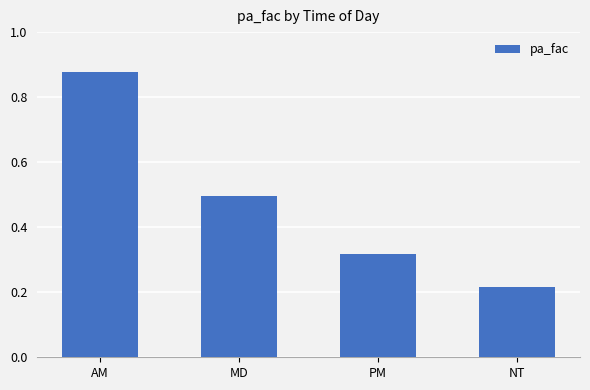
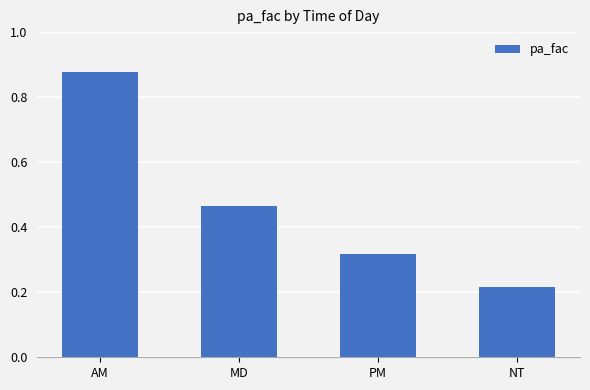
MD: 0.50 -> 0.46
